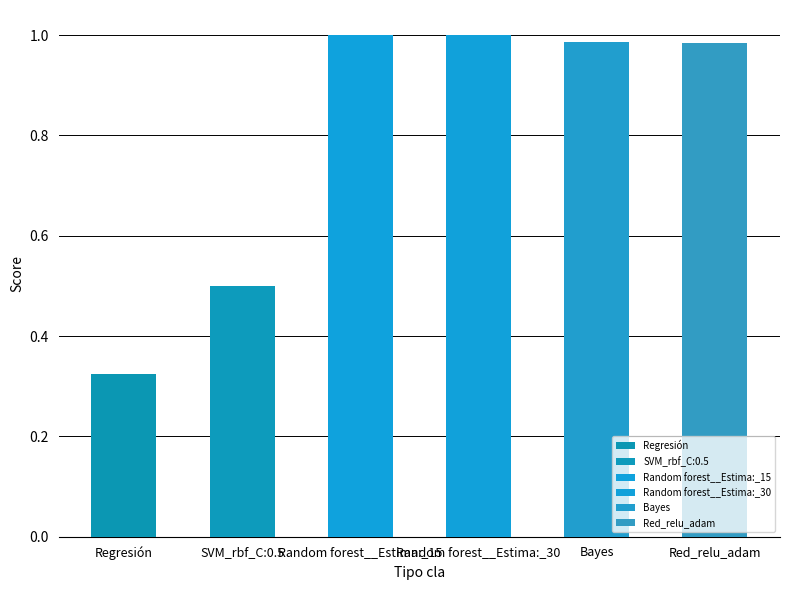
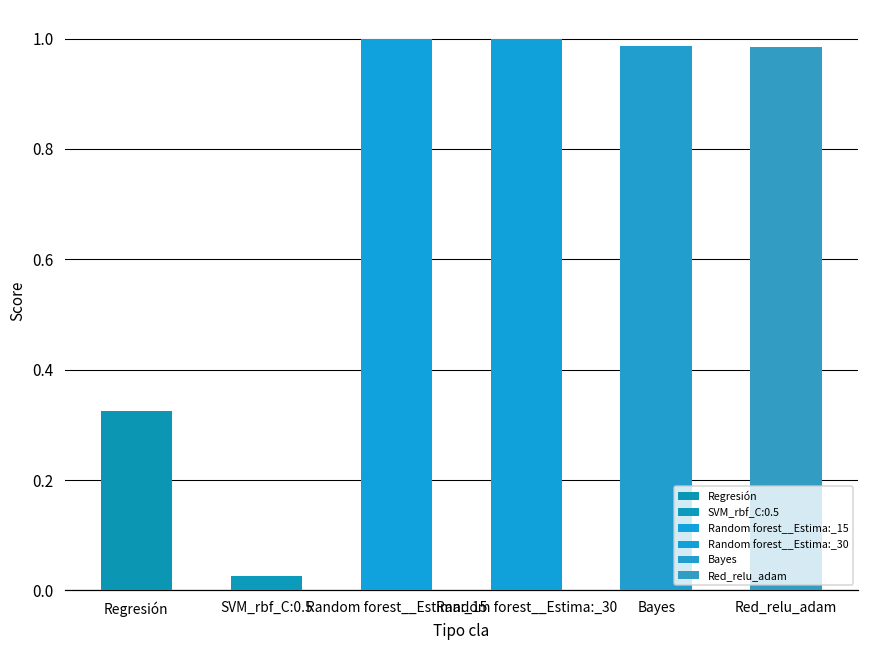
SVM_rbf_C:0.5: 0.50 -> 0.03
